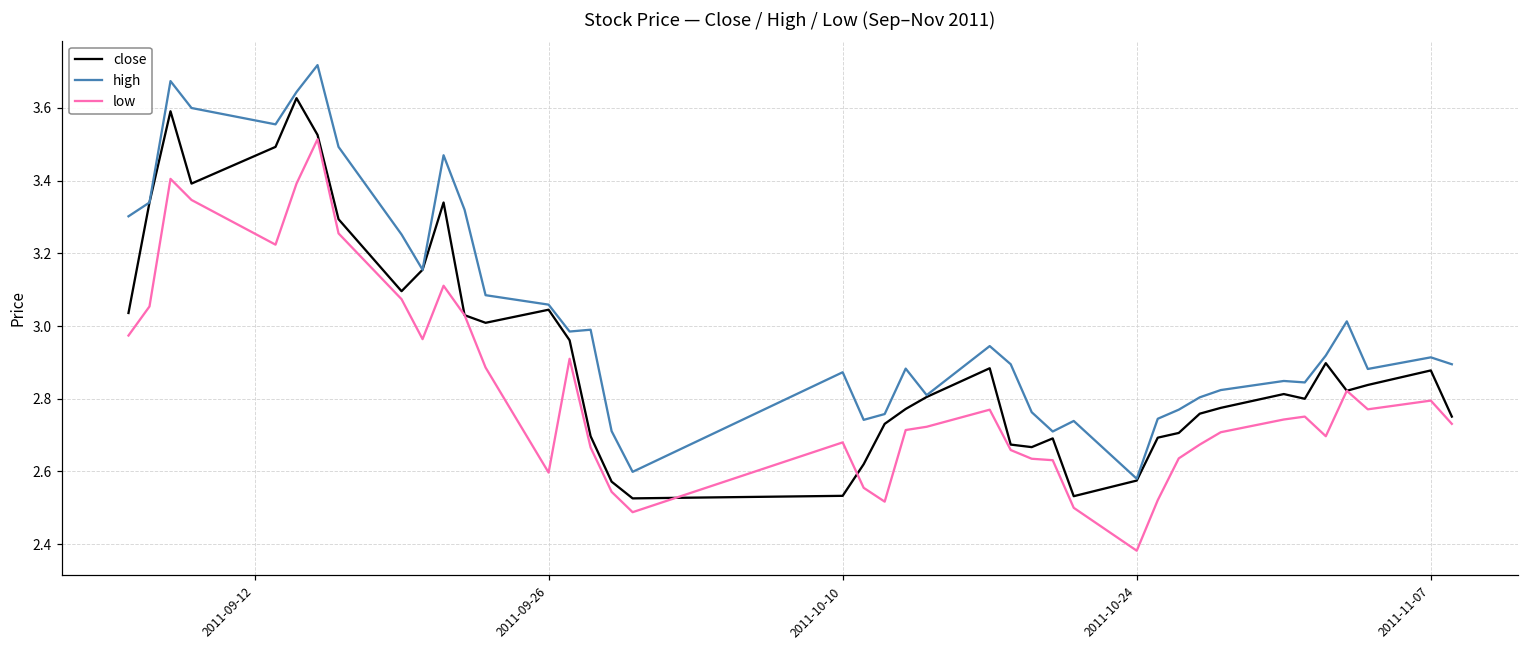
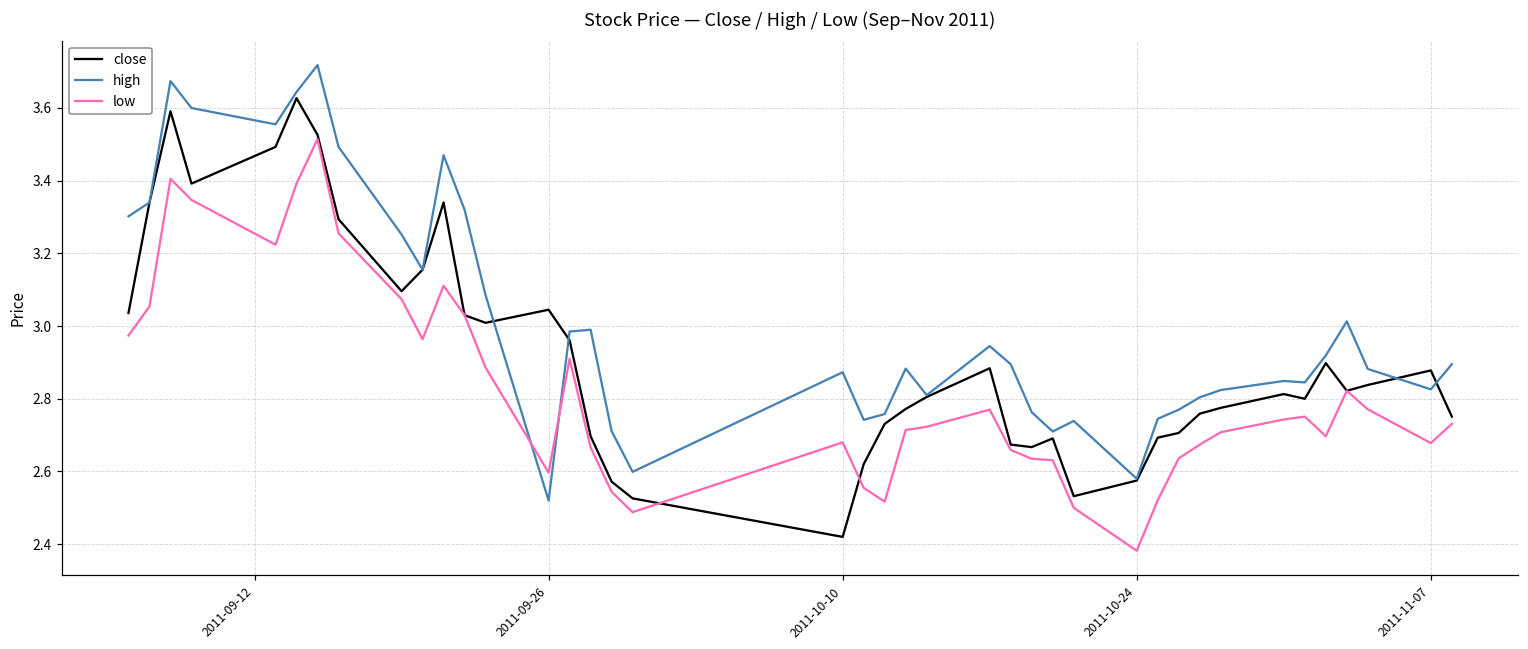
high, 2011-09-26: 3.06 -> 2.52
close, 2011-10-10: 2.53 -> 2.42
high, 2011-11-07: 2.91 -> 2.83
low, 2011-11-07: 2.80 -> 2.68
